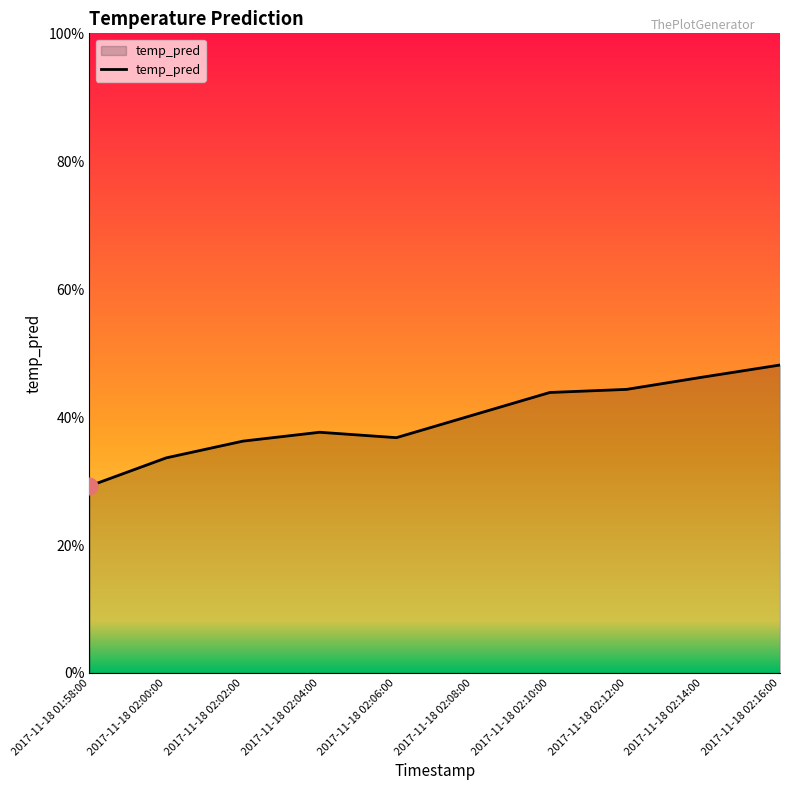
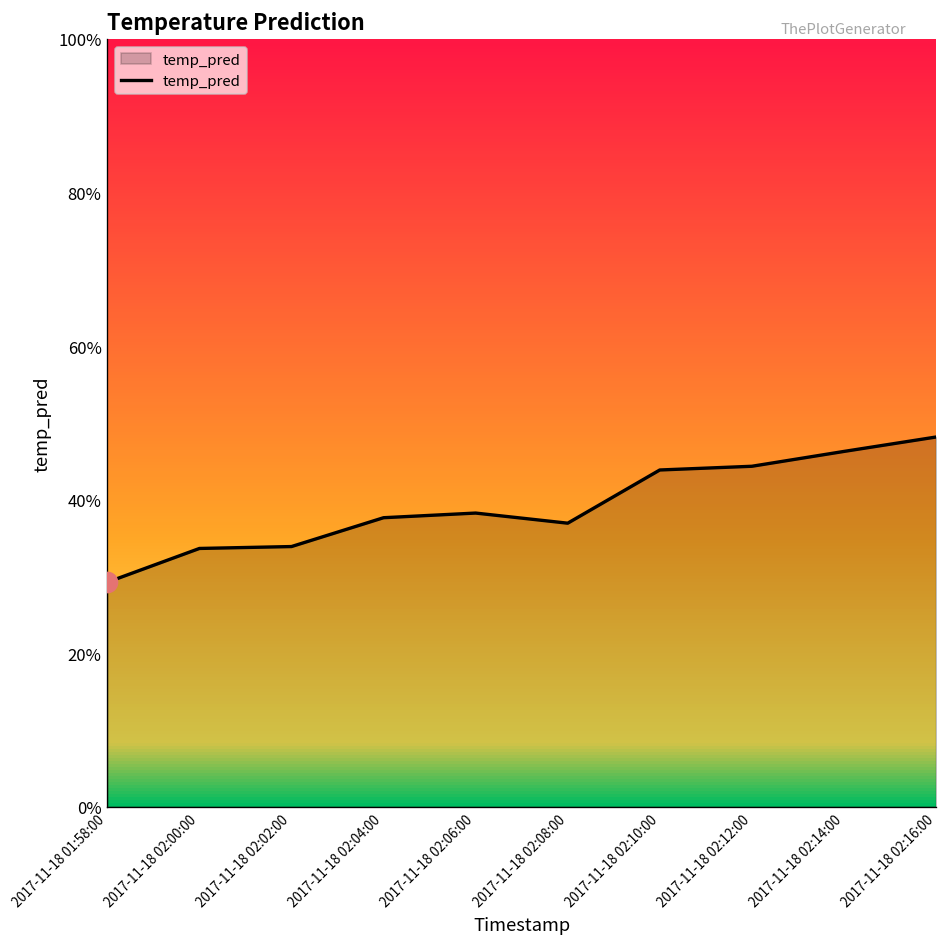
temp_pred, 2017-11-18 02:02:00: 36% -> 34%
temp_pred, 2017-11-18 02:06:00: 37% -> 38%
temp_pred, 2017-11-18 02:08:00: 40% -> 37%
